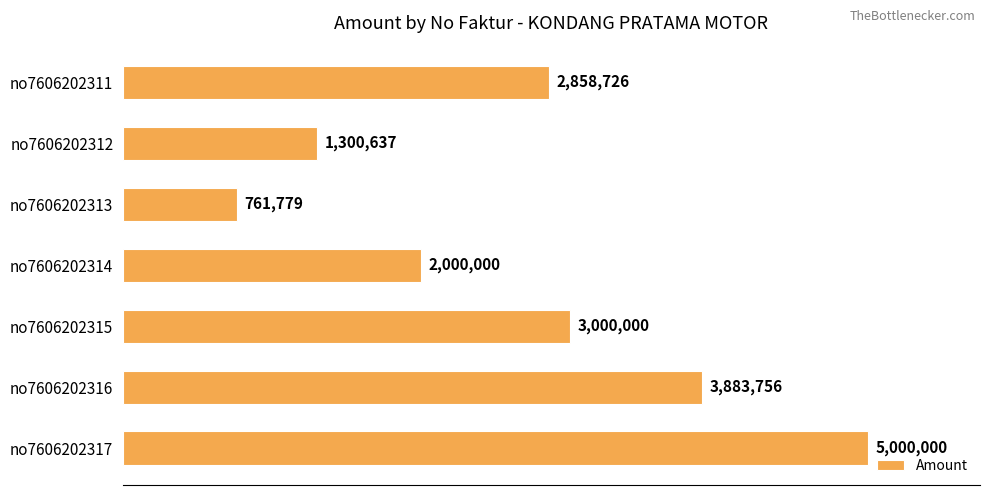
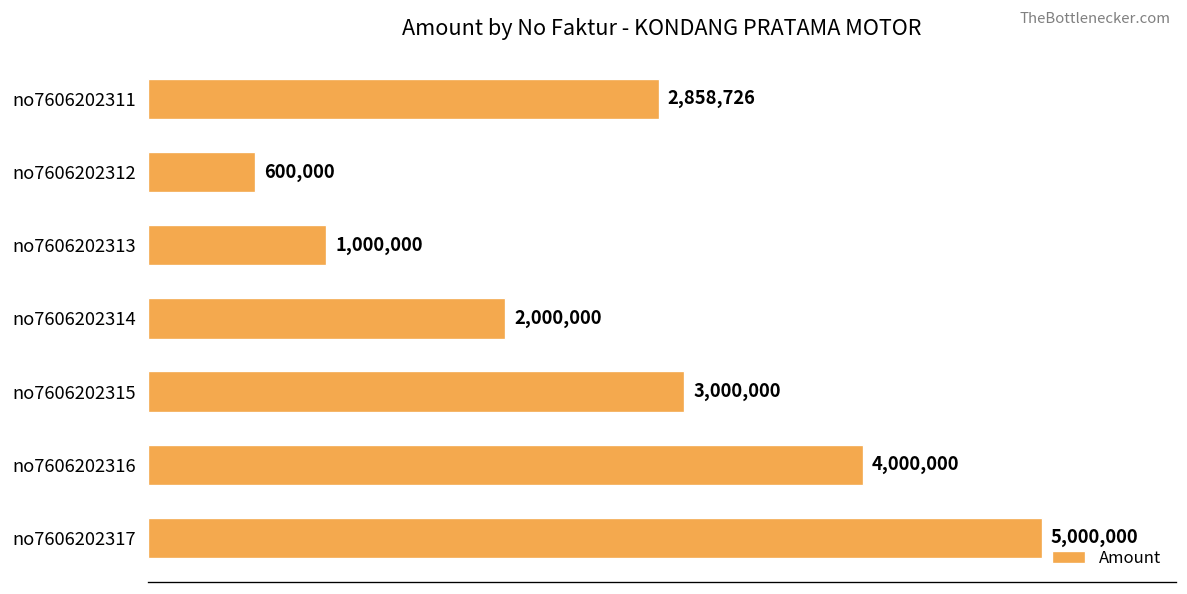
no7606202312: 1,300,637 -> 600,000
no7606202313: 761,779 -> 1,000,000
no7606202316: 3,883,756 -> 4,000,000
